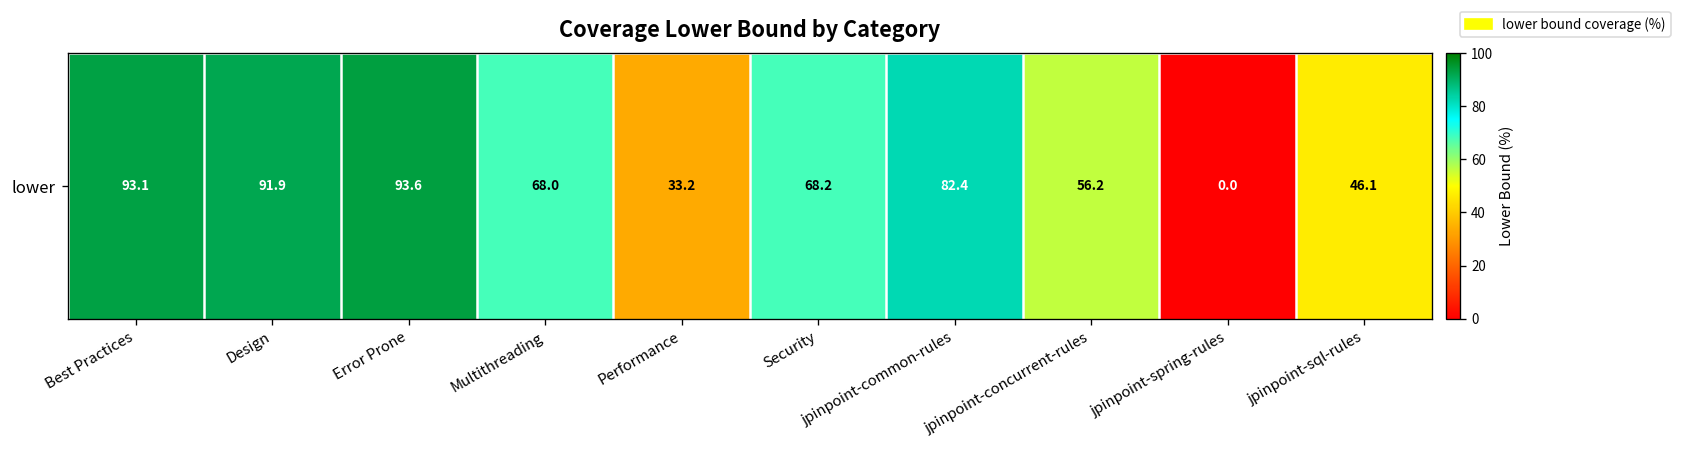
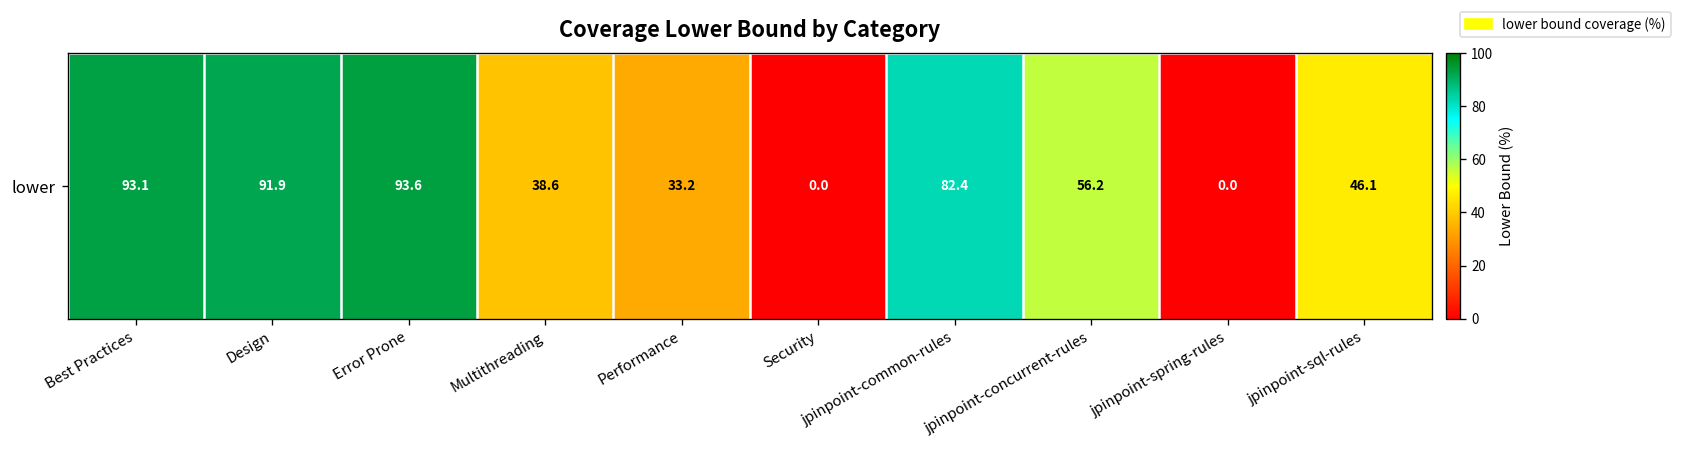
lower, Multithreading: 68.0 -> 38.6
lower, Security: 68.2 -> 0.0
